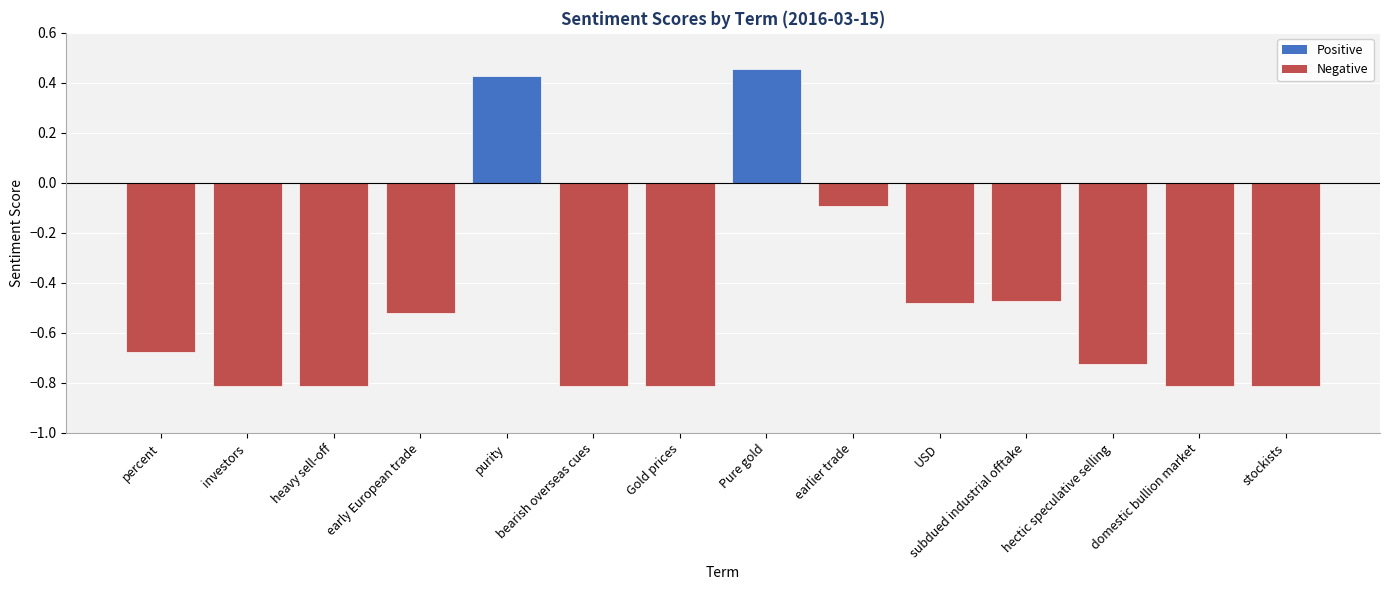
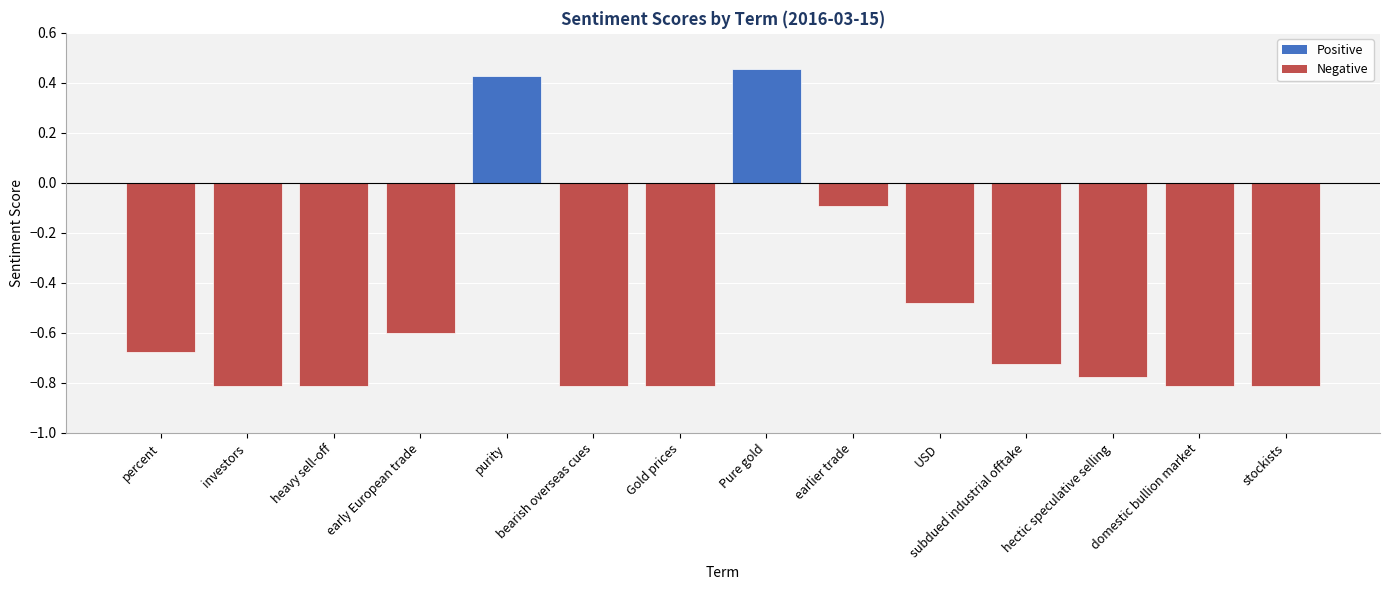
early European trade: -0.52 -> -0.60
subdued industrial offtake: -0.47 -> -0.72
hectic speculative selling: -0.72 -> -0.78
